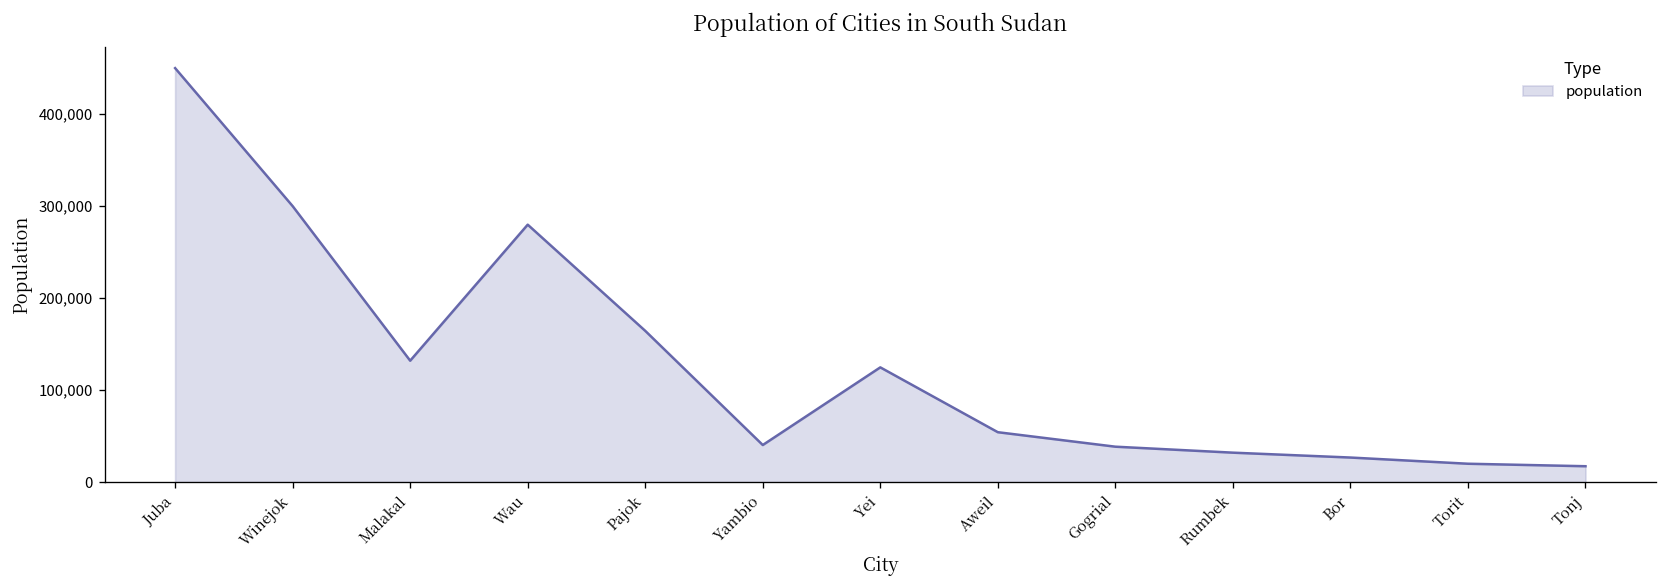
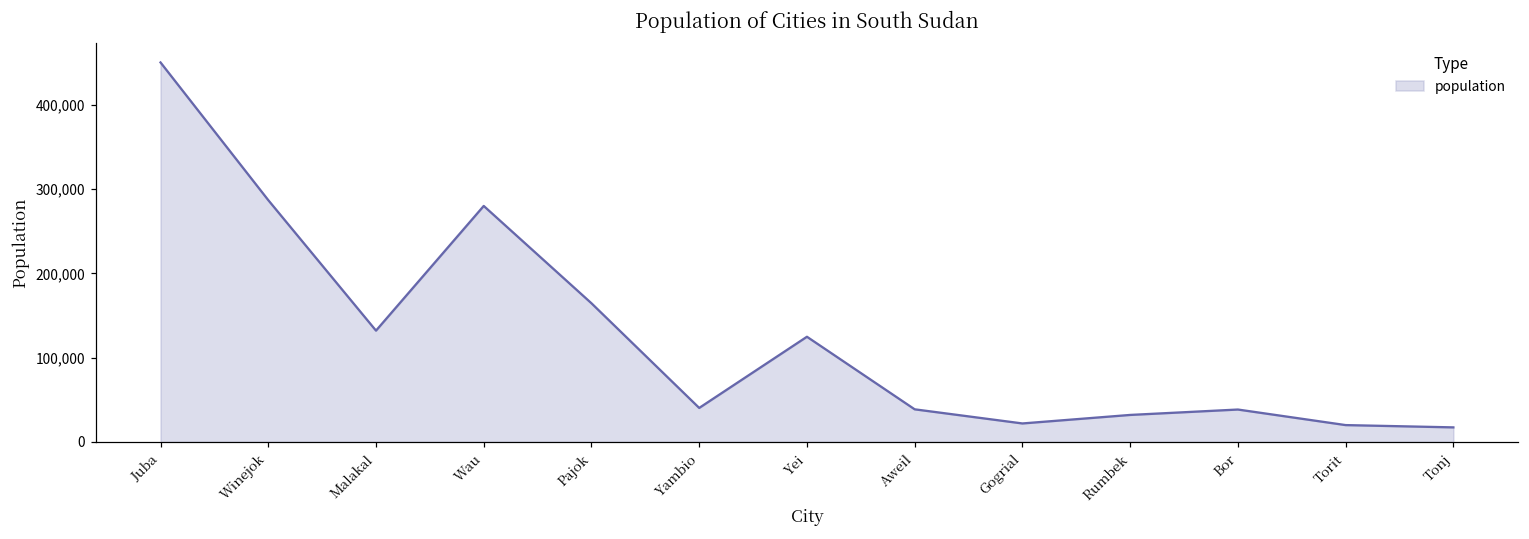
Winejok: 300,000 -> 290,000
Aweil: 50,000 -> 40,000
Gogrial: 40,000 -> 20,000
Bor: 30,000 -> 40,000
